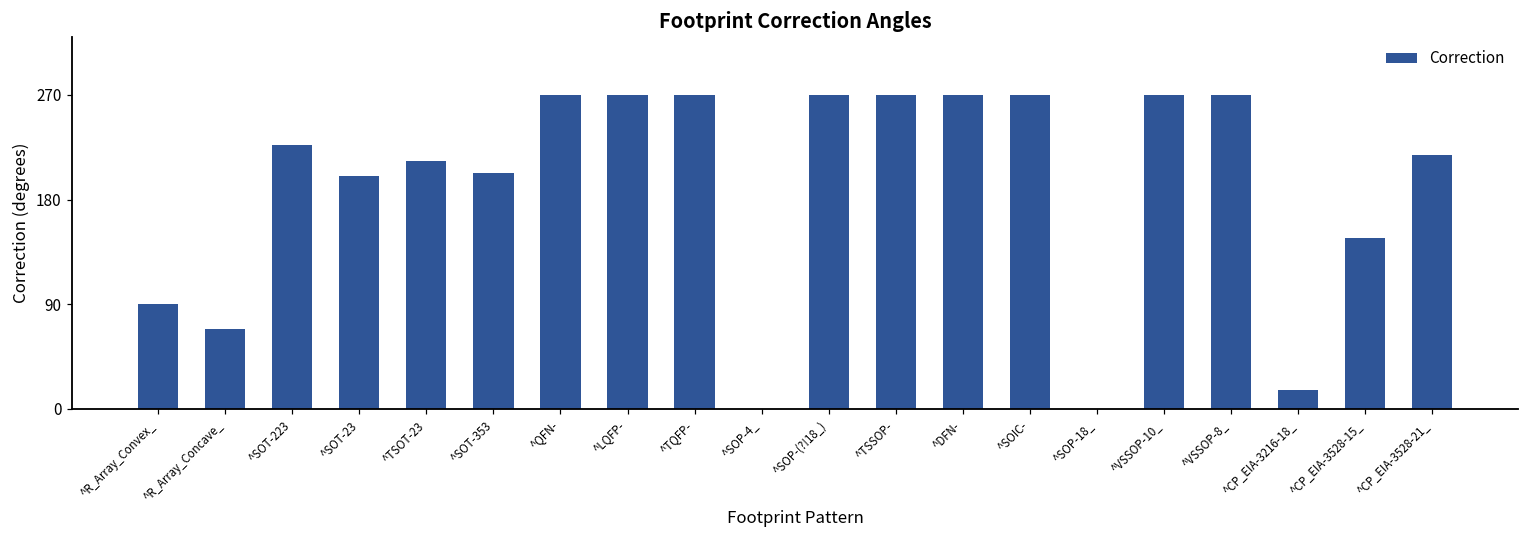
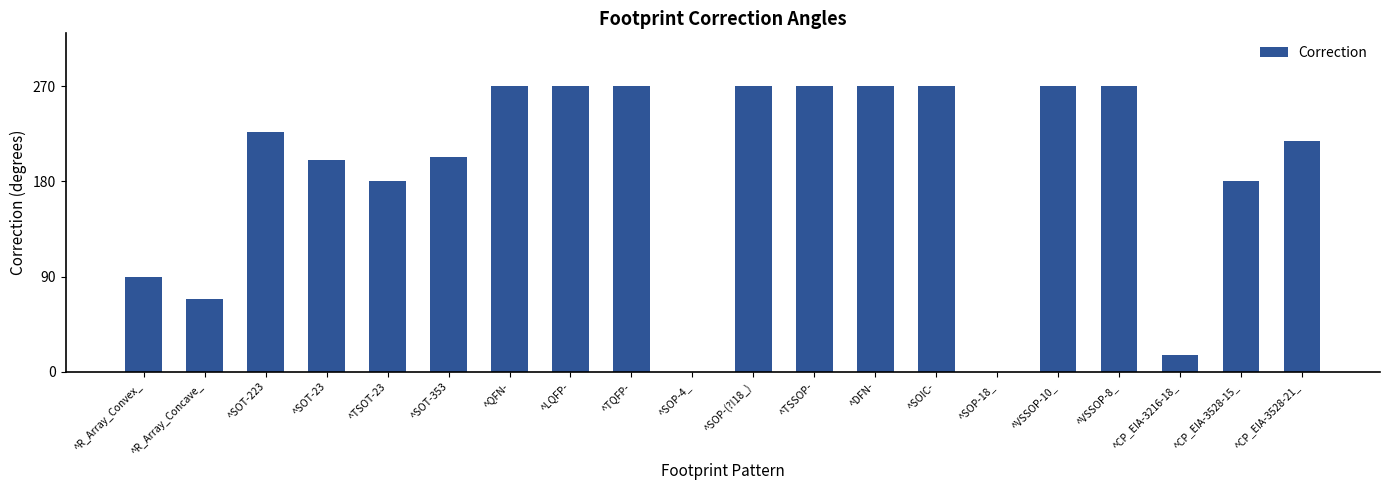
^TSOT-23: 213 -> 180
^CP_EIA-3528-15_: 147 -> 180
